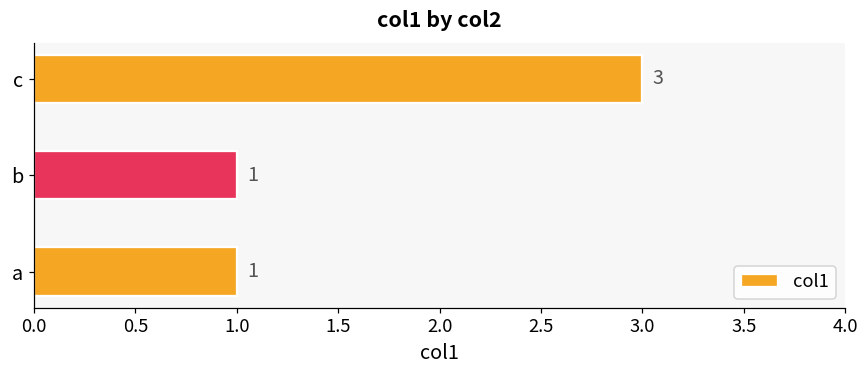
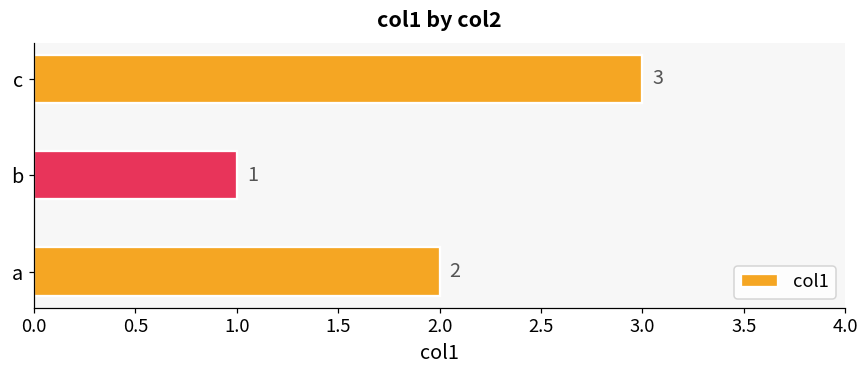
a: 1 -> 2
